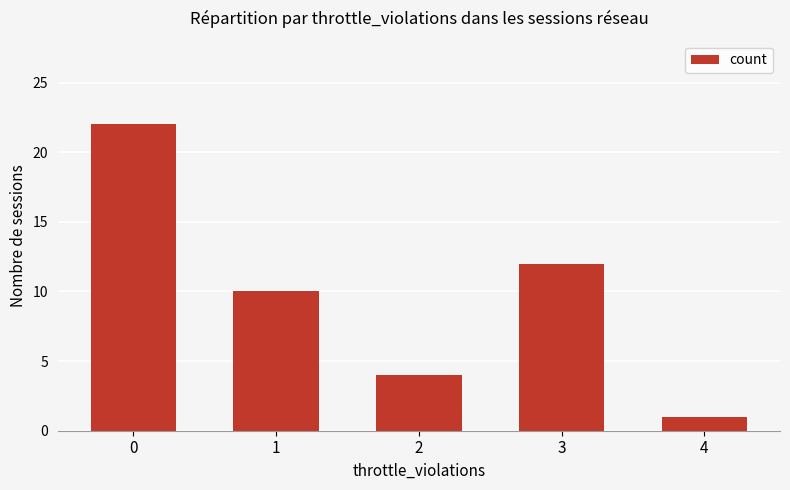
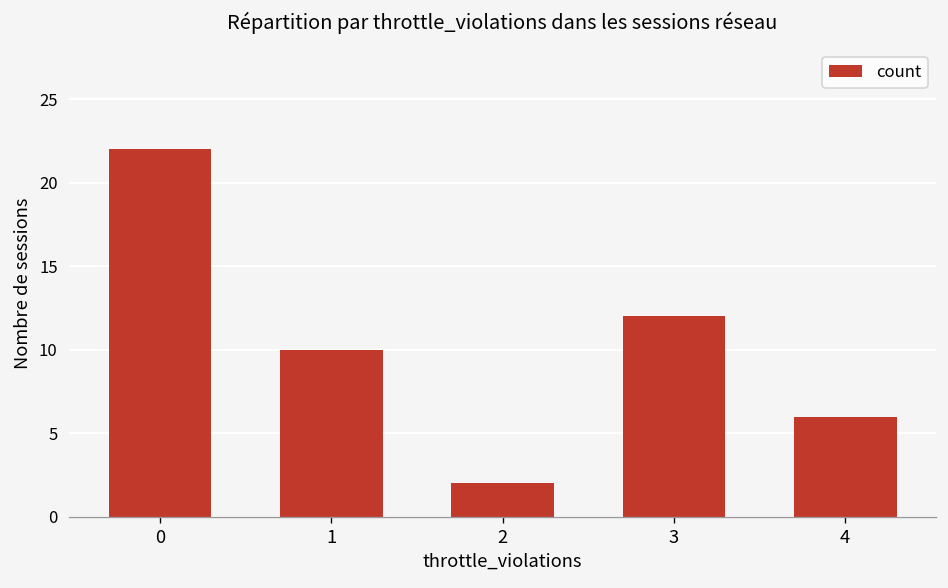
2: 4 -> 2
4: 1 -> 6
